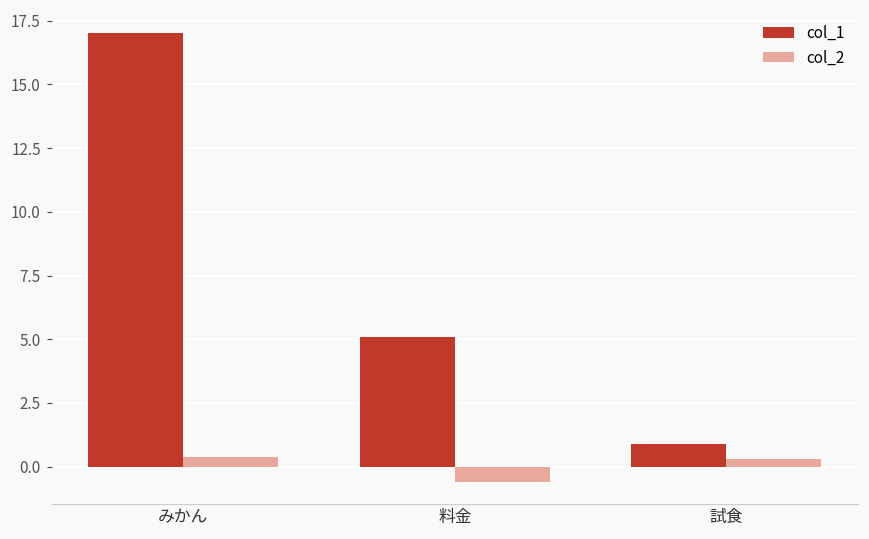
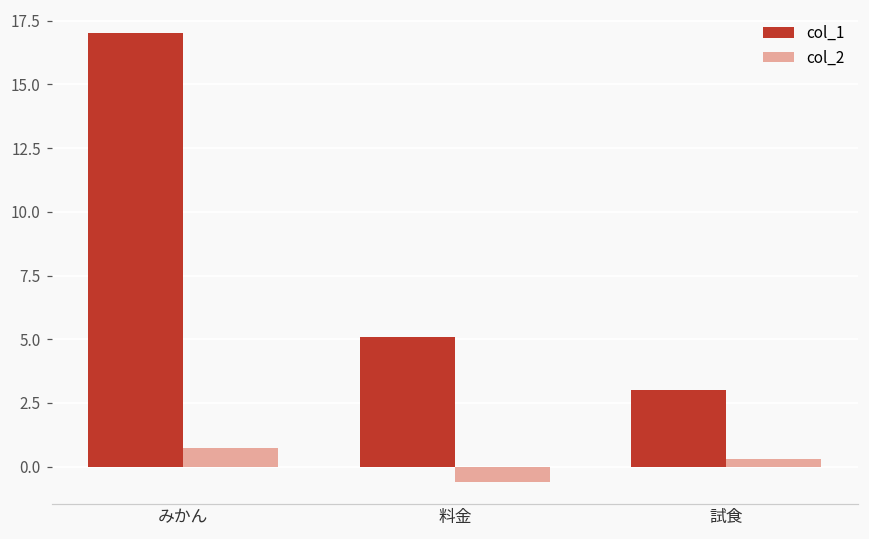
col_2, みかん: 0.4 -> 0.7
col_1, 試食: 0.9 -> 3.0
